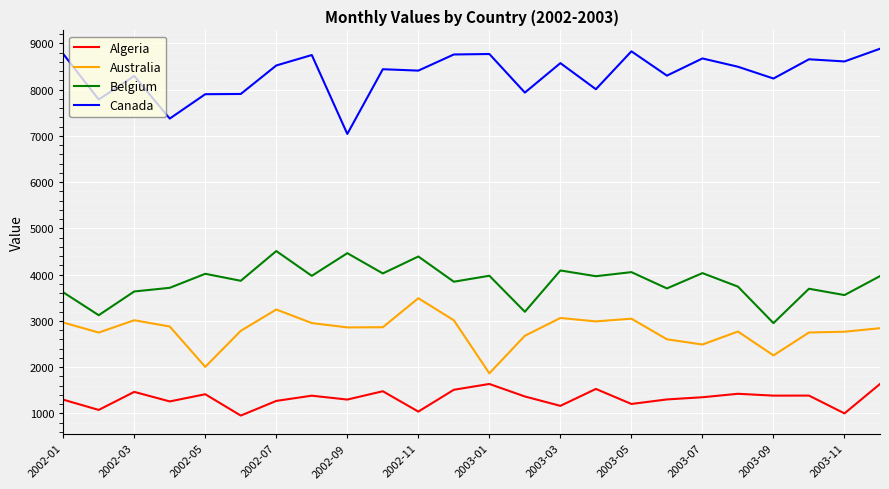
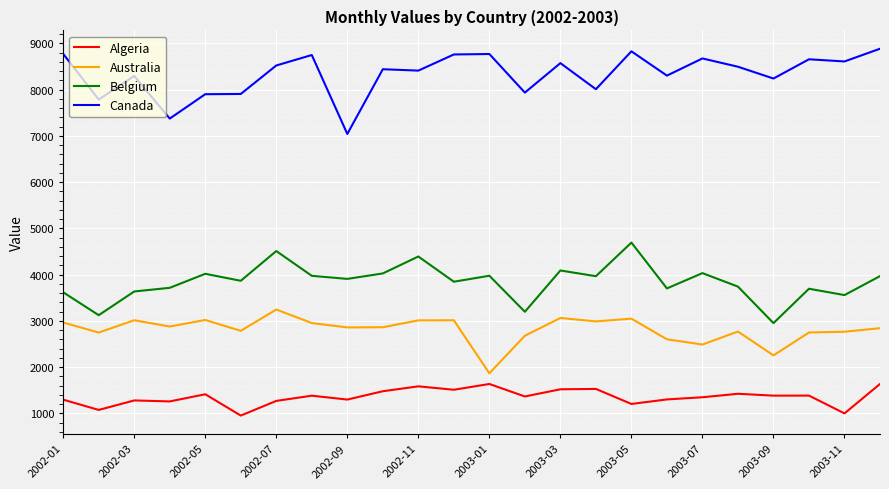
Algeria, 2002-03: 1500 -> 1300
Australia, 2002-05: 2000 -> 3000
Belgium, 2002-09: 4500 -> 3900
Algeria, 2002-11: 1000 -> 1600
Australia, 2002-11: 3500 -> 3000
Algeria, 2003-03: 1200 -> 1500
Belgium, 2003-05: 4100 -> 4700
